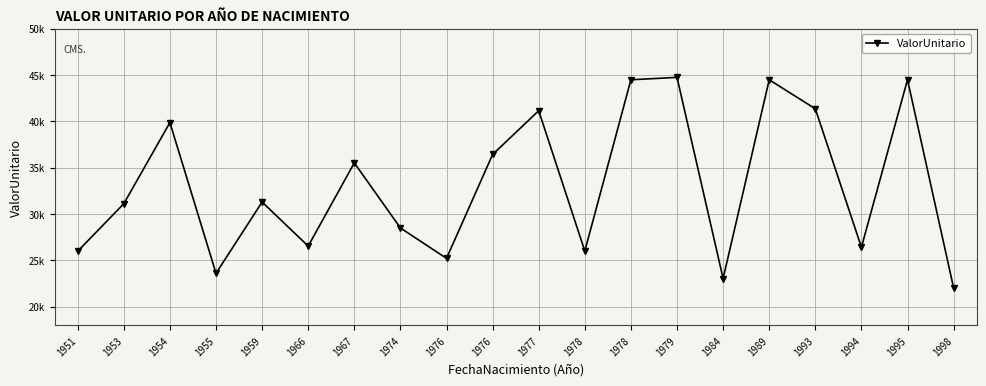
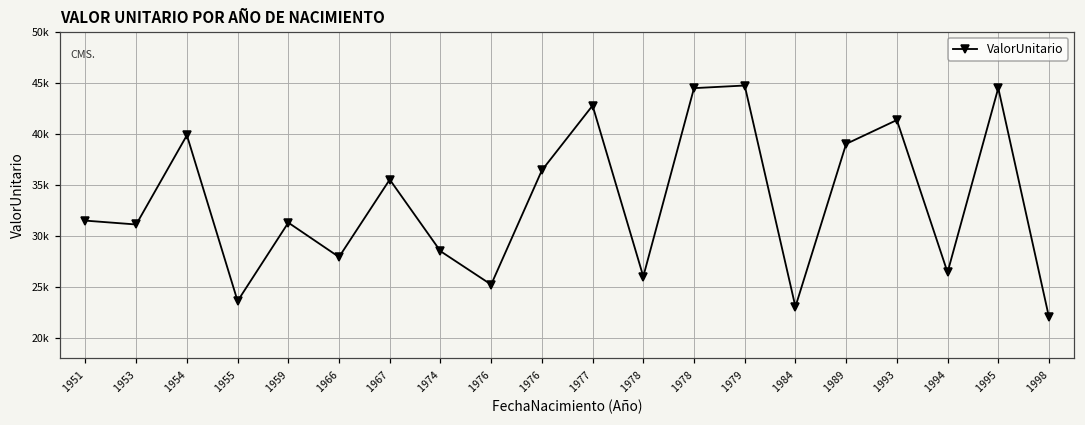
1951: 26000 -> 31000
1966: 27000 -> 28000
1977: 41000 -> 43000
1989: 44000 -> 39000
